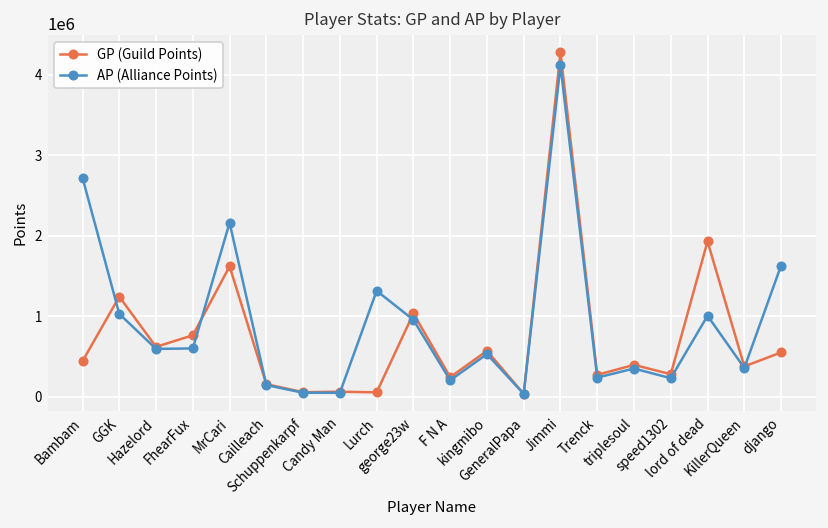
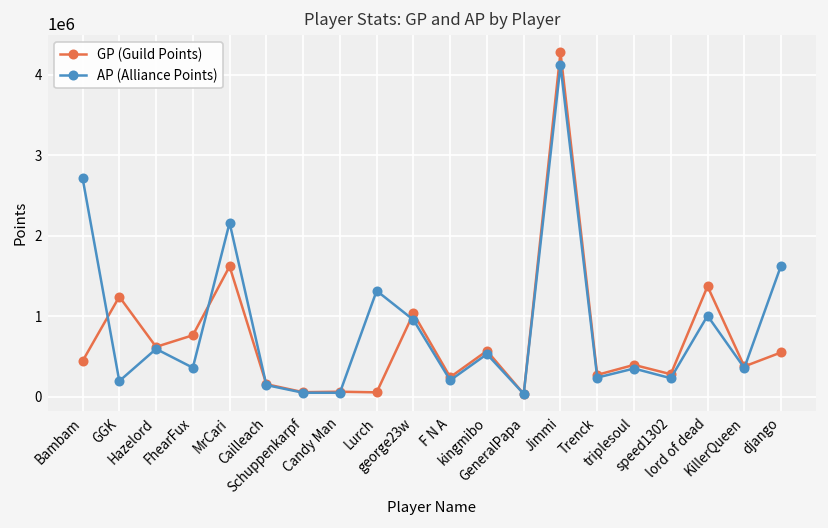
AP (Alliance Points), GGK: 1000000 -> 200000
AP (Alliance Points), FhearFux: 600000 -> 400000
GP (Guild Points), lord of dead: 1900000 -> 1400000
